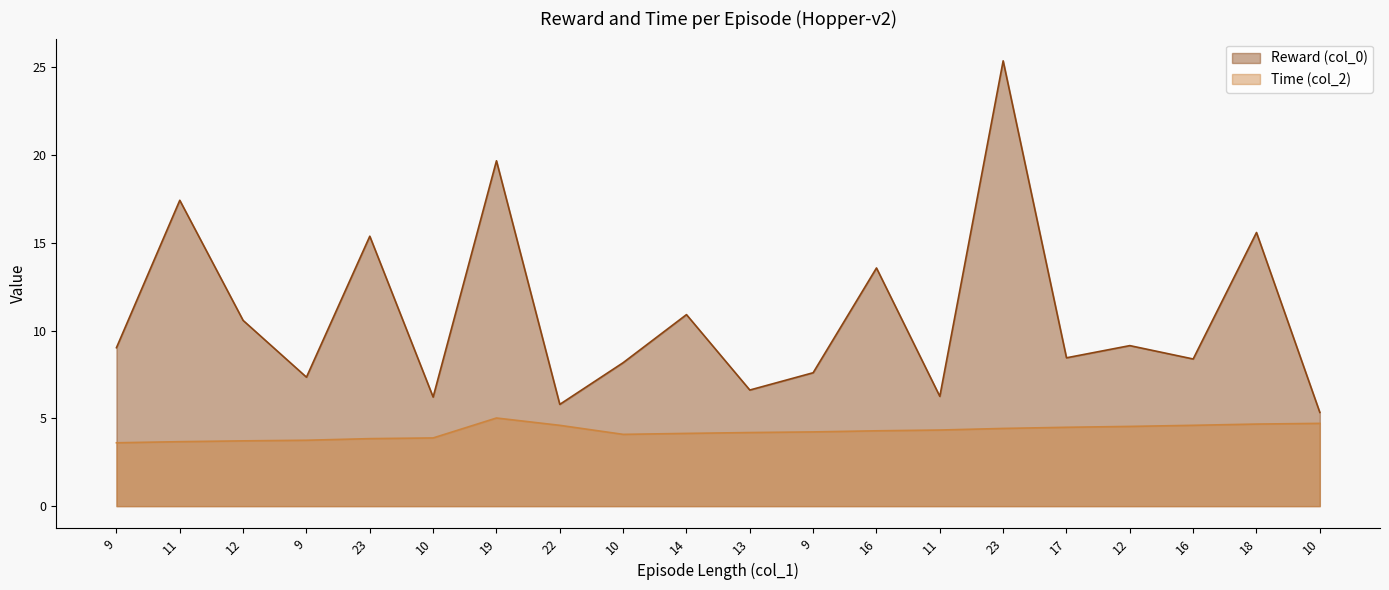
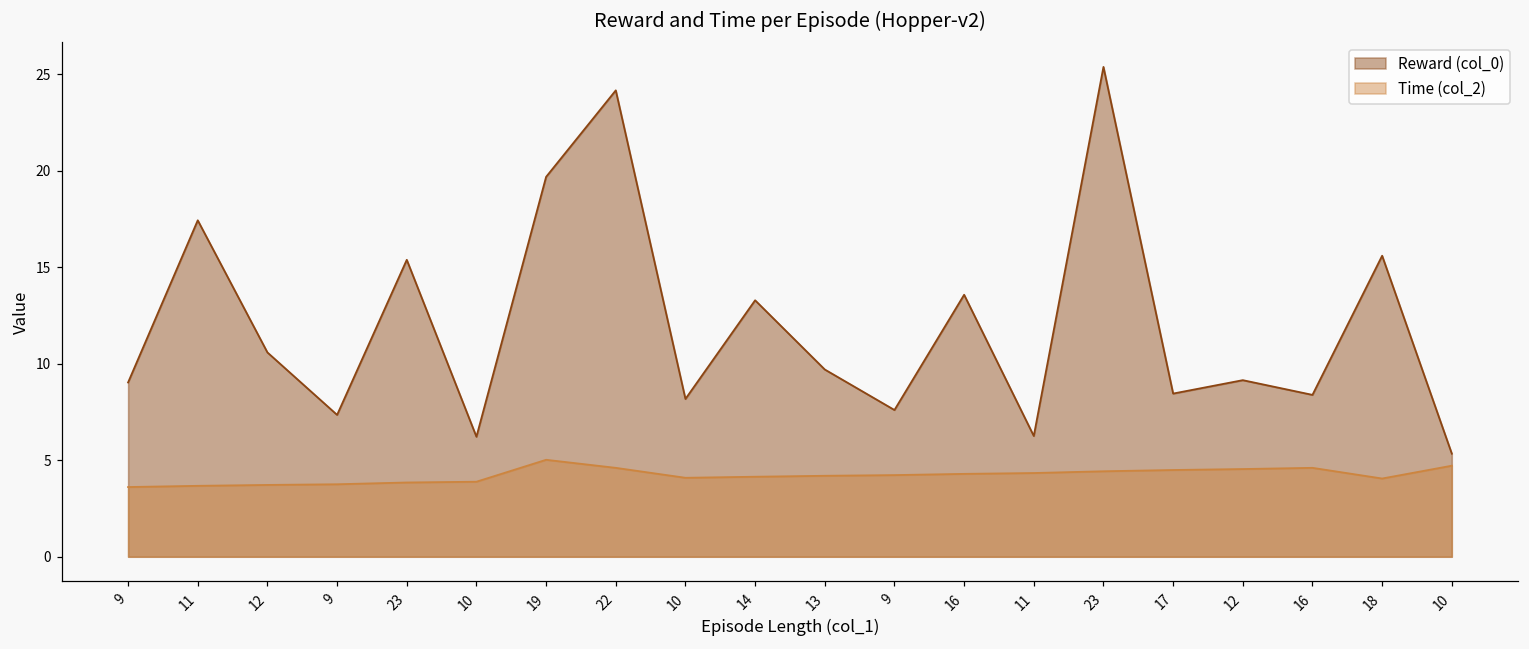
Reward (col_0), 22: 5.8 -> 24.2
Reward (col_0), 14: 10.9 -> 13.3
Reward (col_0), 13: 6.6 -> 9.7
Time (col_2), 18: 4.7 -> 4.1
